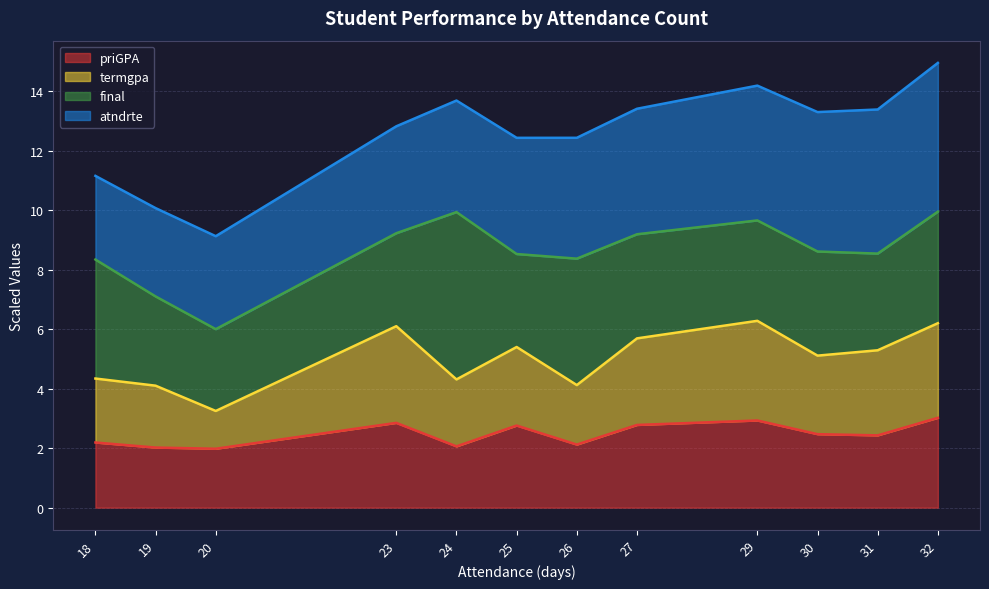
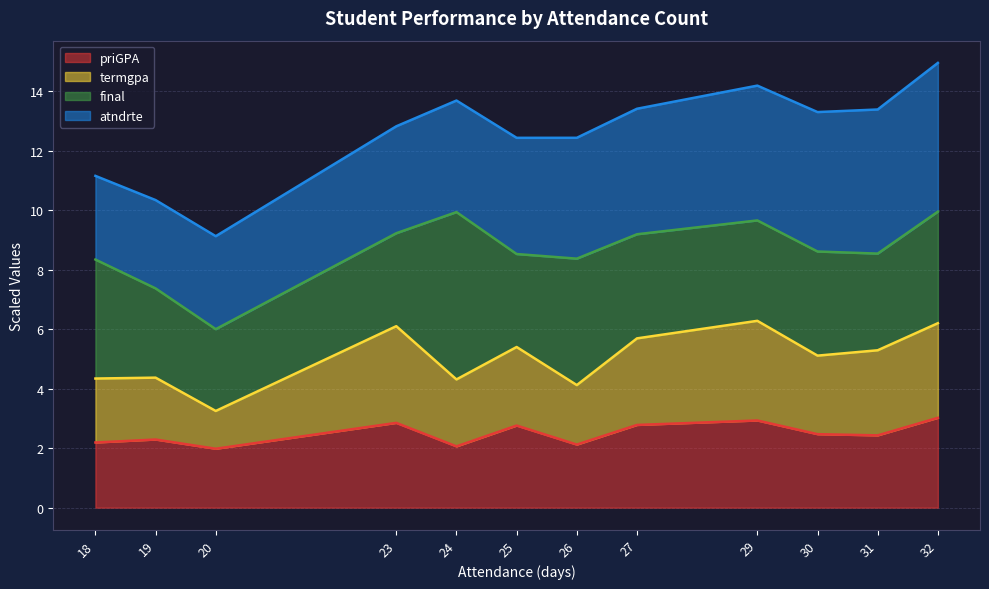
priGPA, 19: 2.0 -> 2.3
